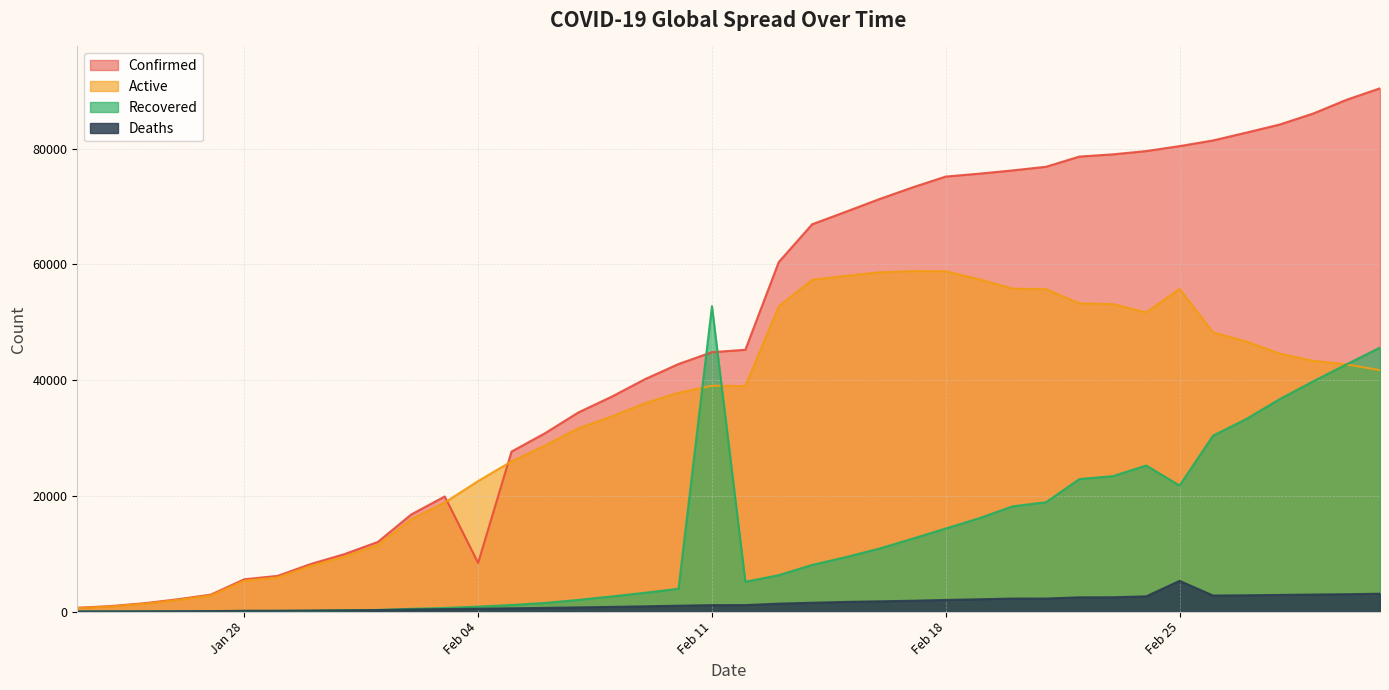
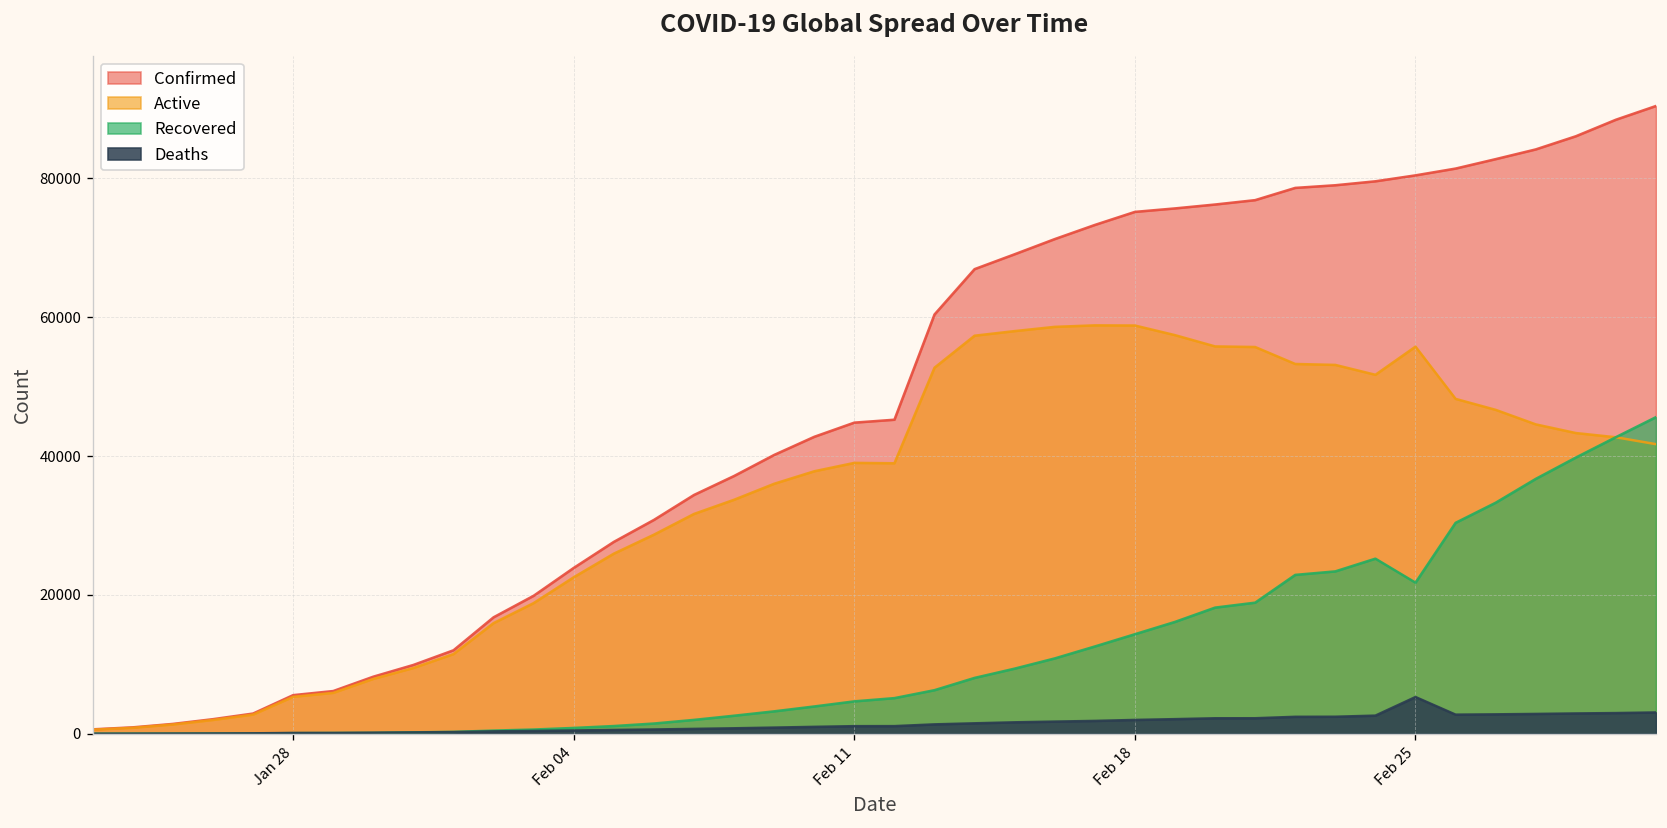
Confirmed, Feb 04: 8000 -> 24000
Recovered, Feb 11: 53000 -> 5000
